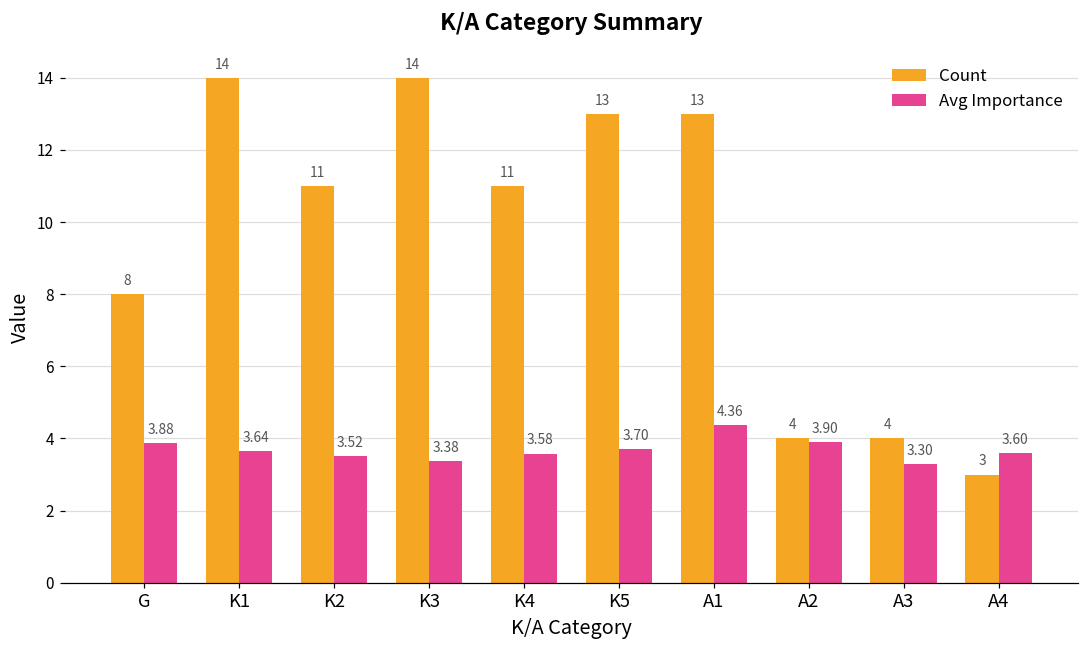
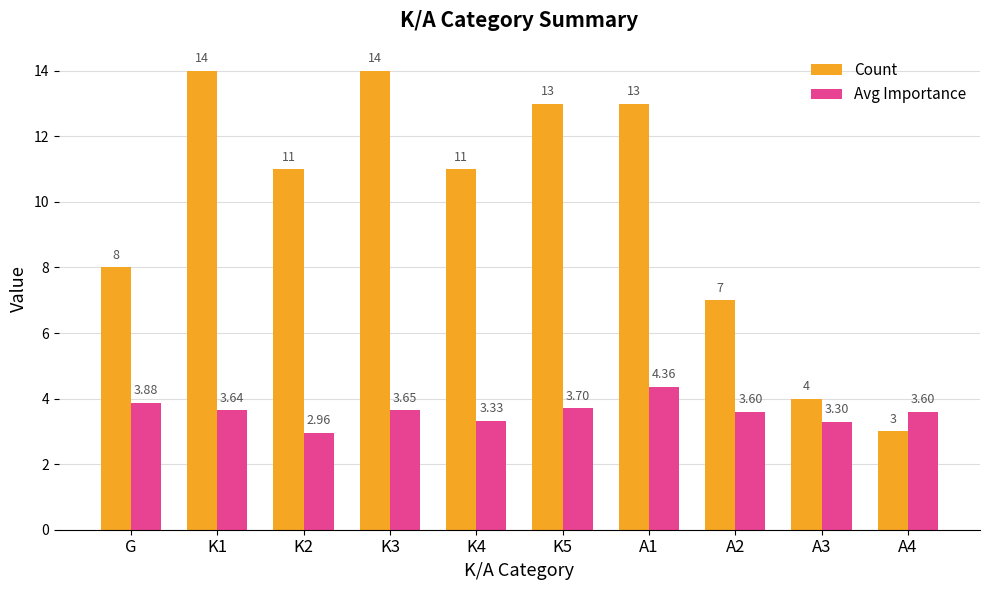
Avg Importance, K2: 3.52 -> 2.96
Avg Importance, K3: 3.38 -> 3.65
Avg Importance, K4: 3.58 -> 3.33
Count, A2: 4 -> 7
Avg Importance, A2: 3.90 -> 3.60
